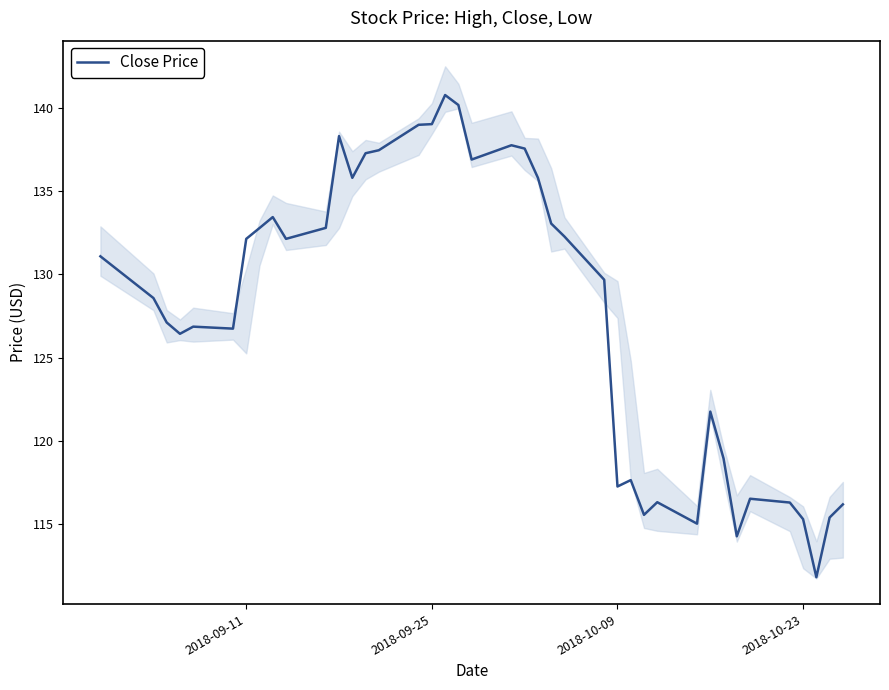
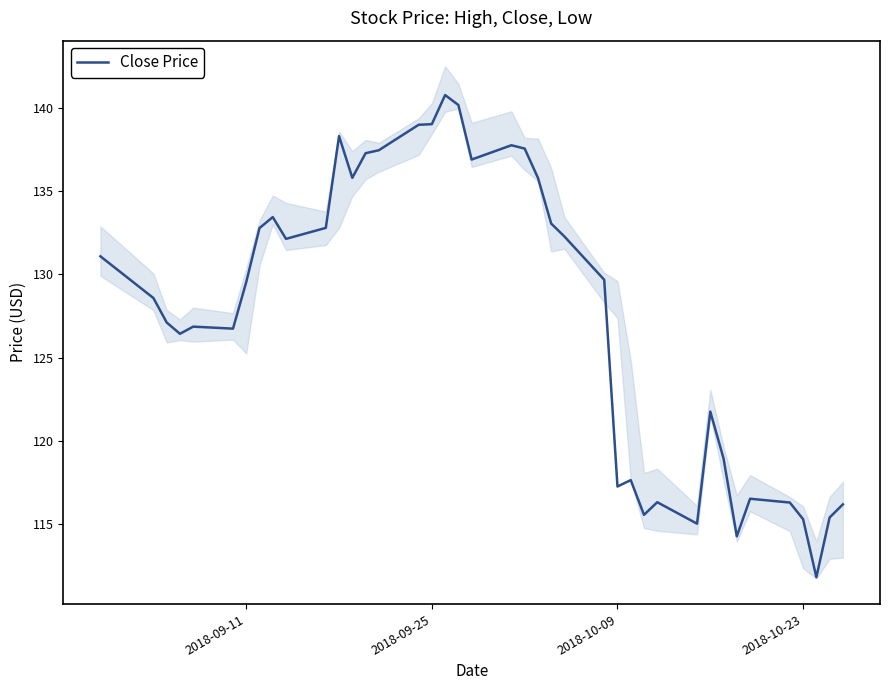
Close Price, 2018-09-11: 132.1 -> 129.5
